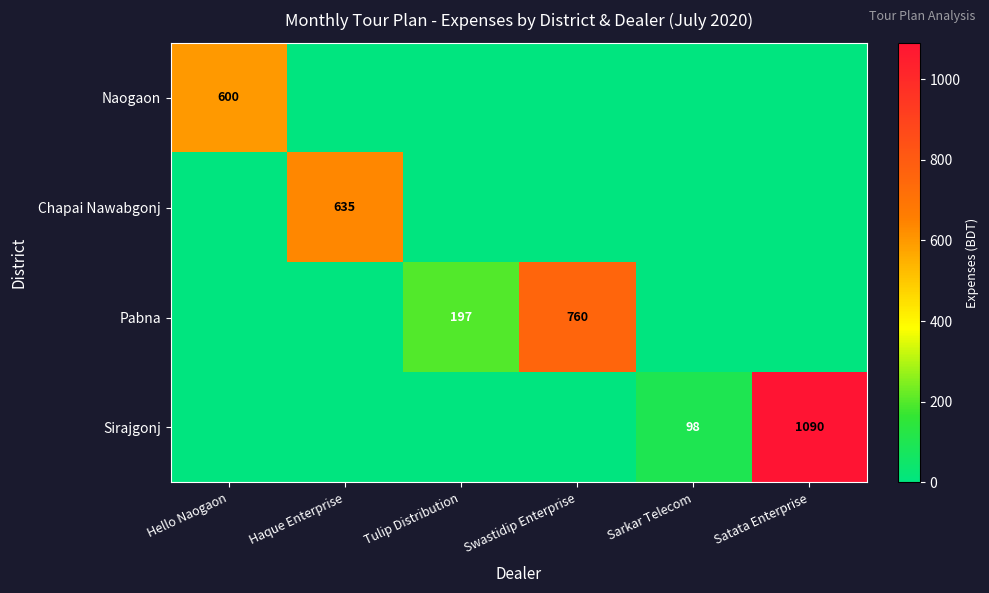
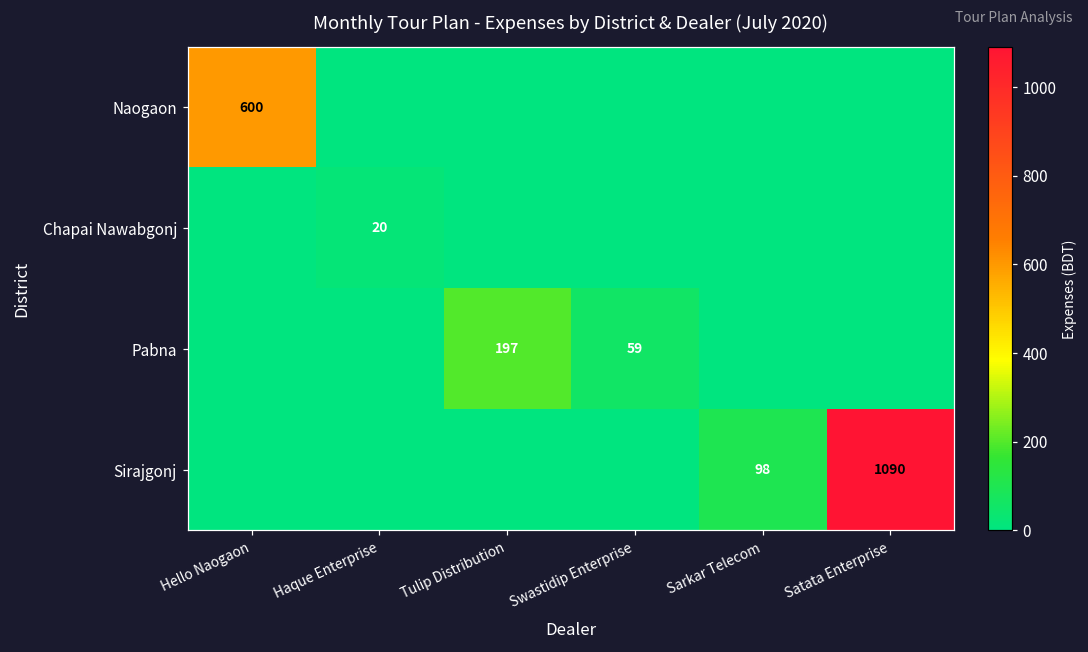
Chapai Nawabgonj, Haque Enterprise: 635 -> 20
Pabna, Swastidip Enterprise: 760 -> 59
